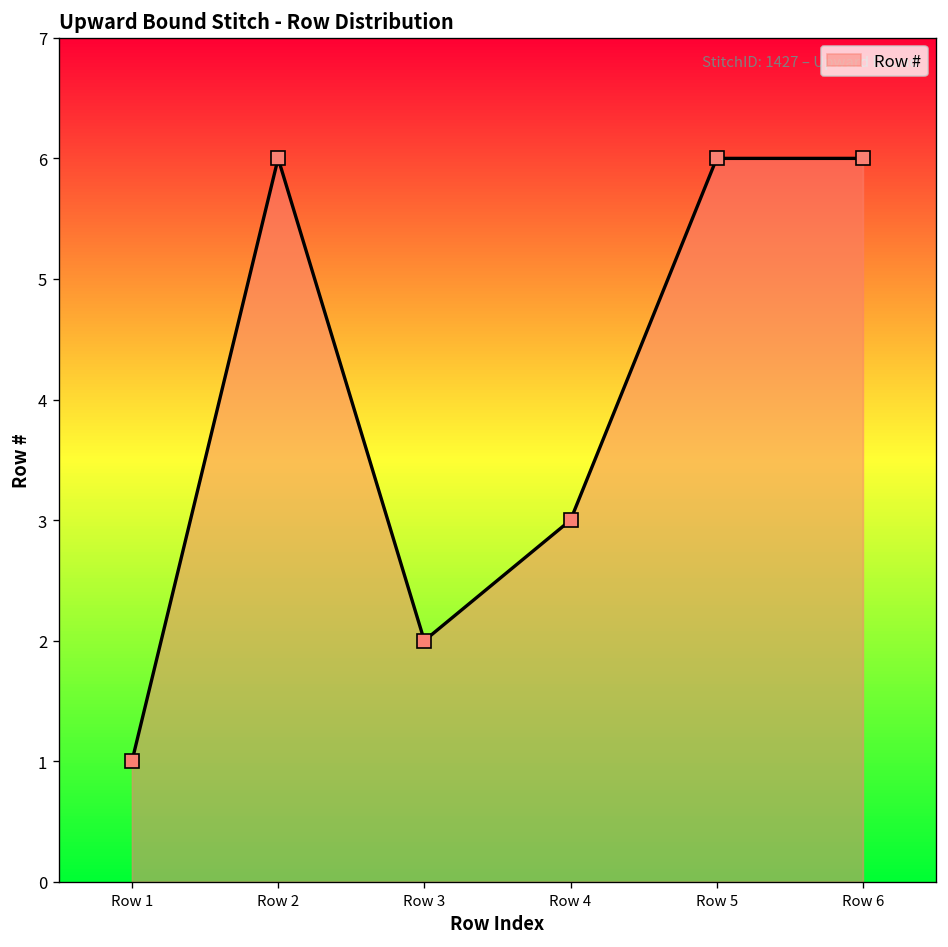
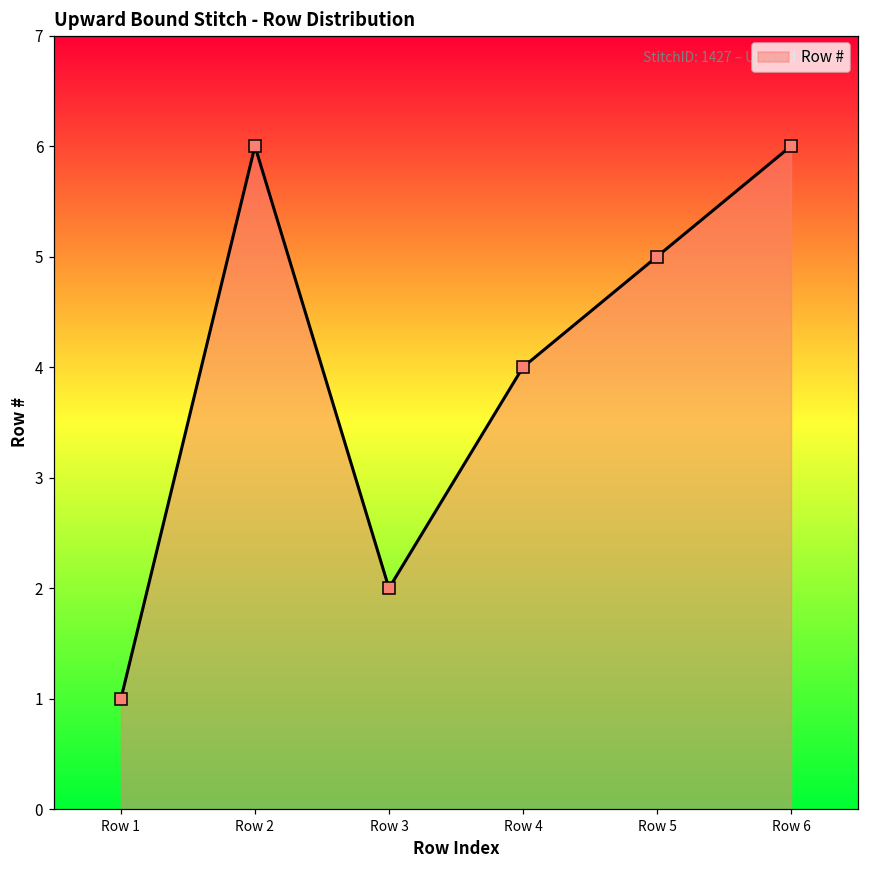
Row 4: 3 -> 4
Row 5: 6 -> 5
